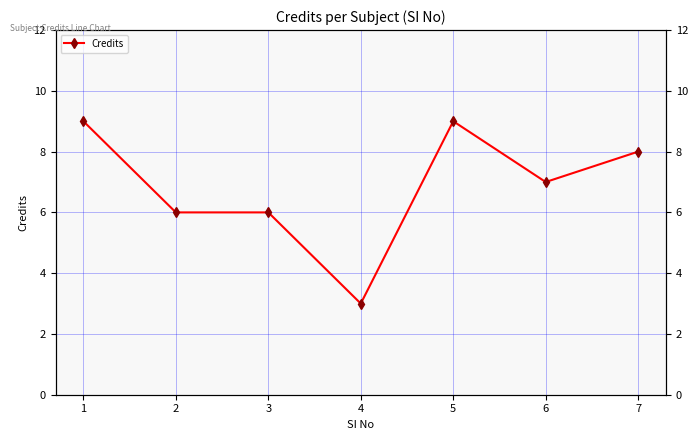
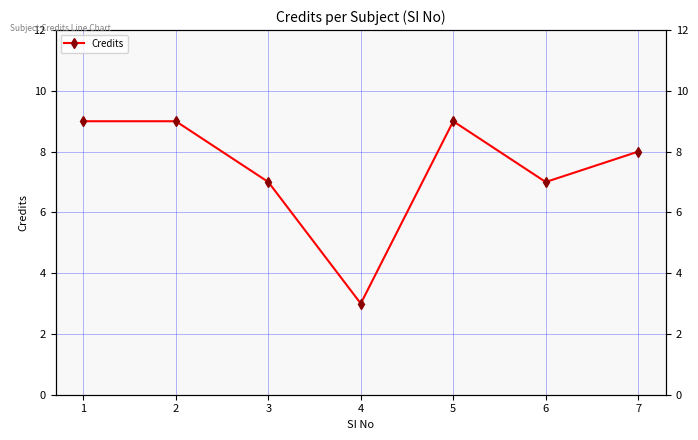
2: 6 -> 9
3: 6 -> 7
